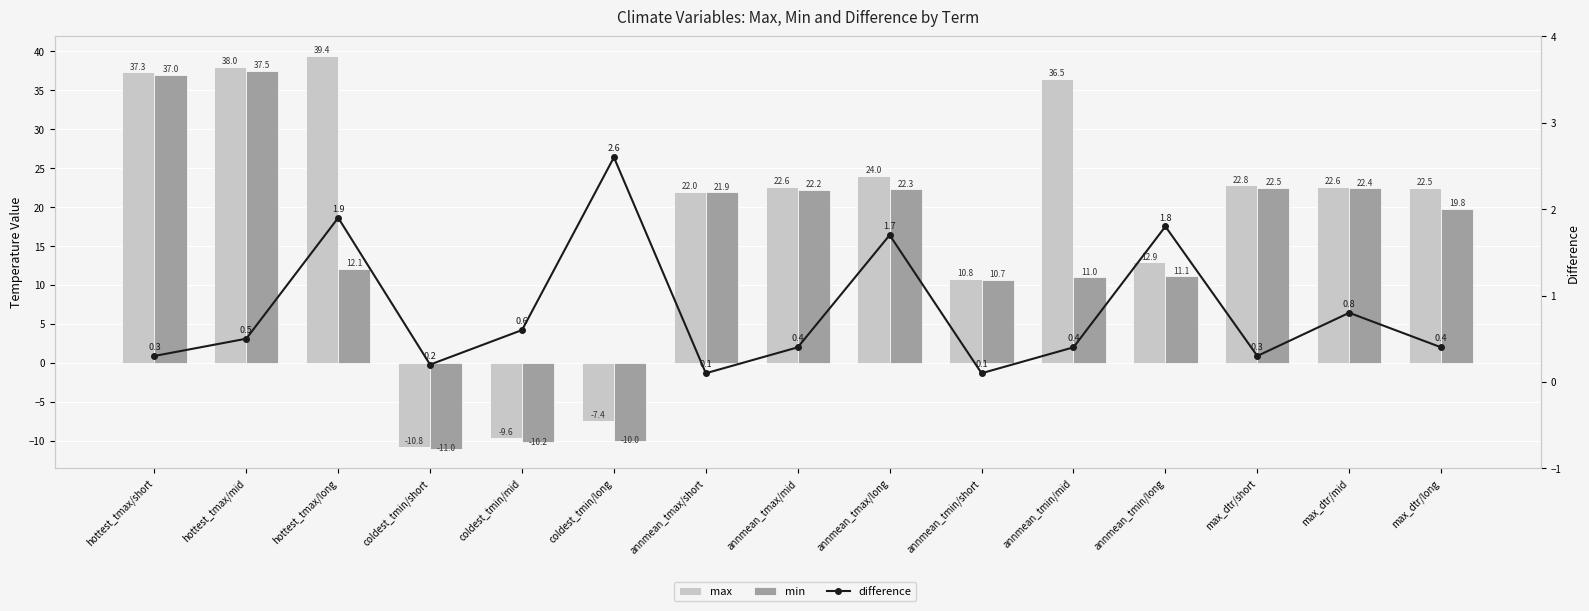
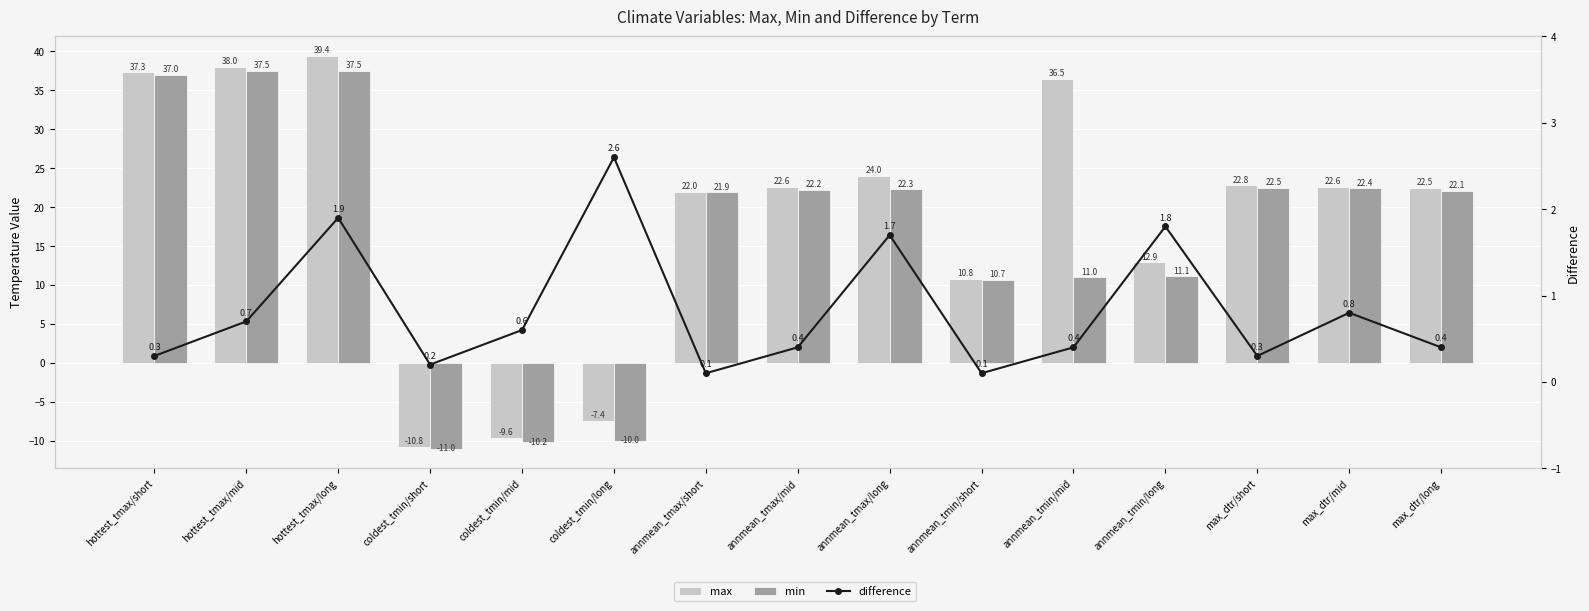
min, hottest_tmax/long: 12.1 -> 37.5
min, max_dtr/long: 19.8 -> 22.1
difference, hottest_tmax/mid: 0.5 -> 0.7
